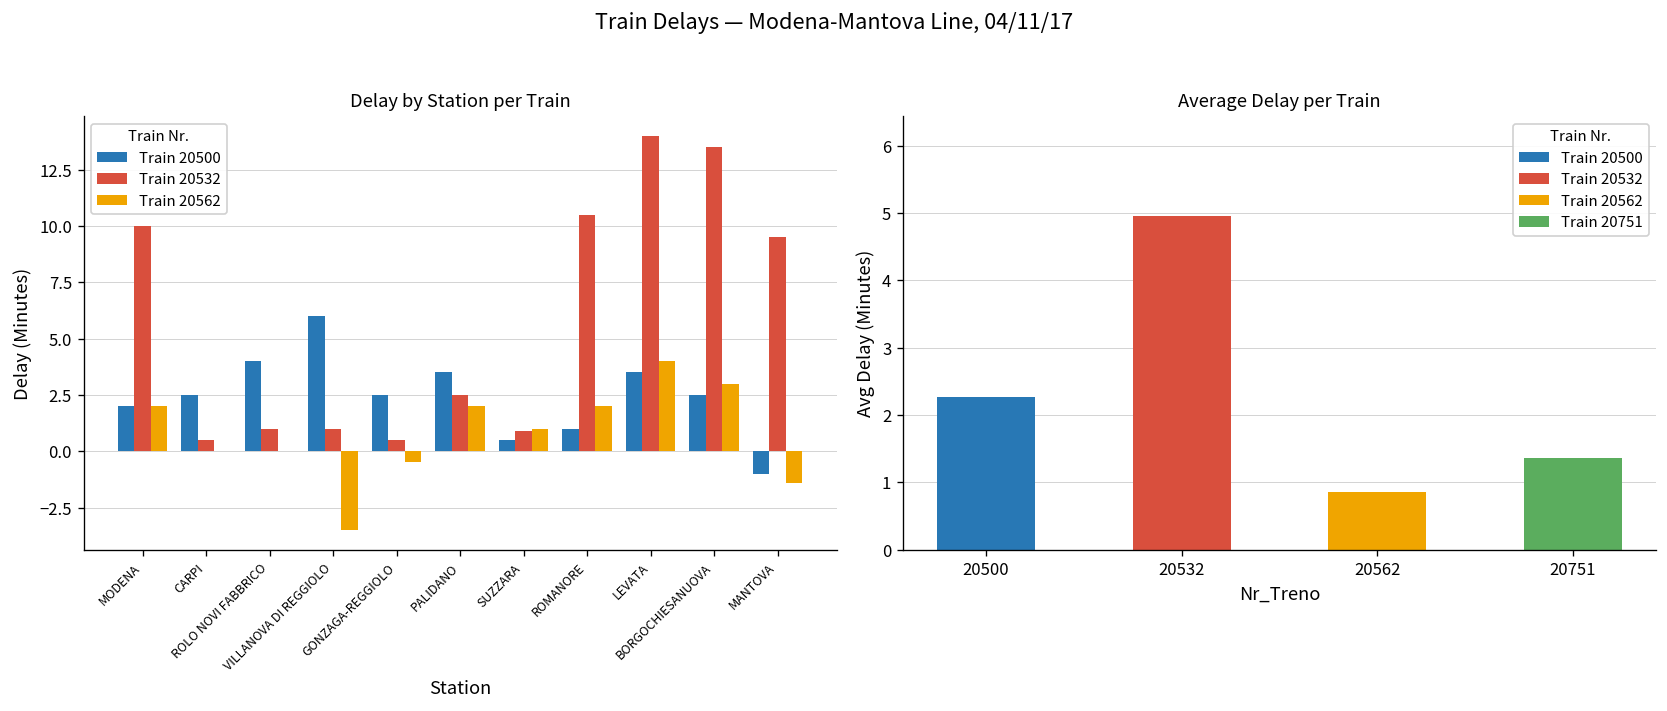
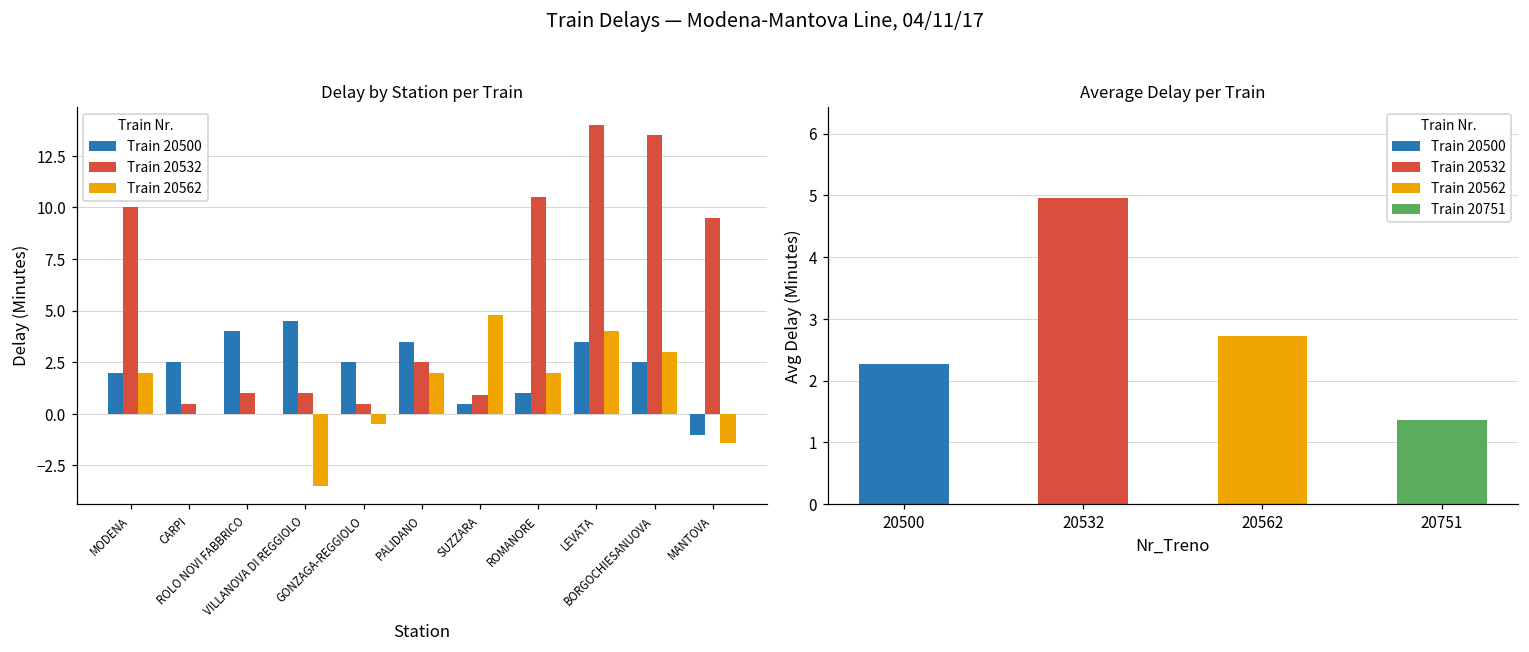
Delay by Station per Train, Train 20500, VILLANOVA DI REGGIOLO: 6.0 -> 4.5
Delay by Station per Train, Train 20562, SUZZARA: 1.0 -> 4.8
Average Delay per Train, 20562: 0.9 -> 2.7
